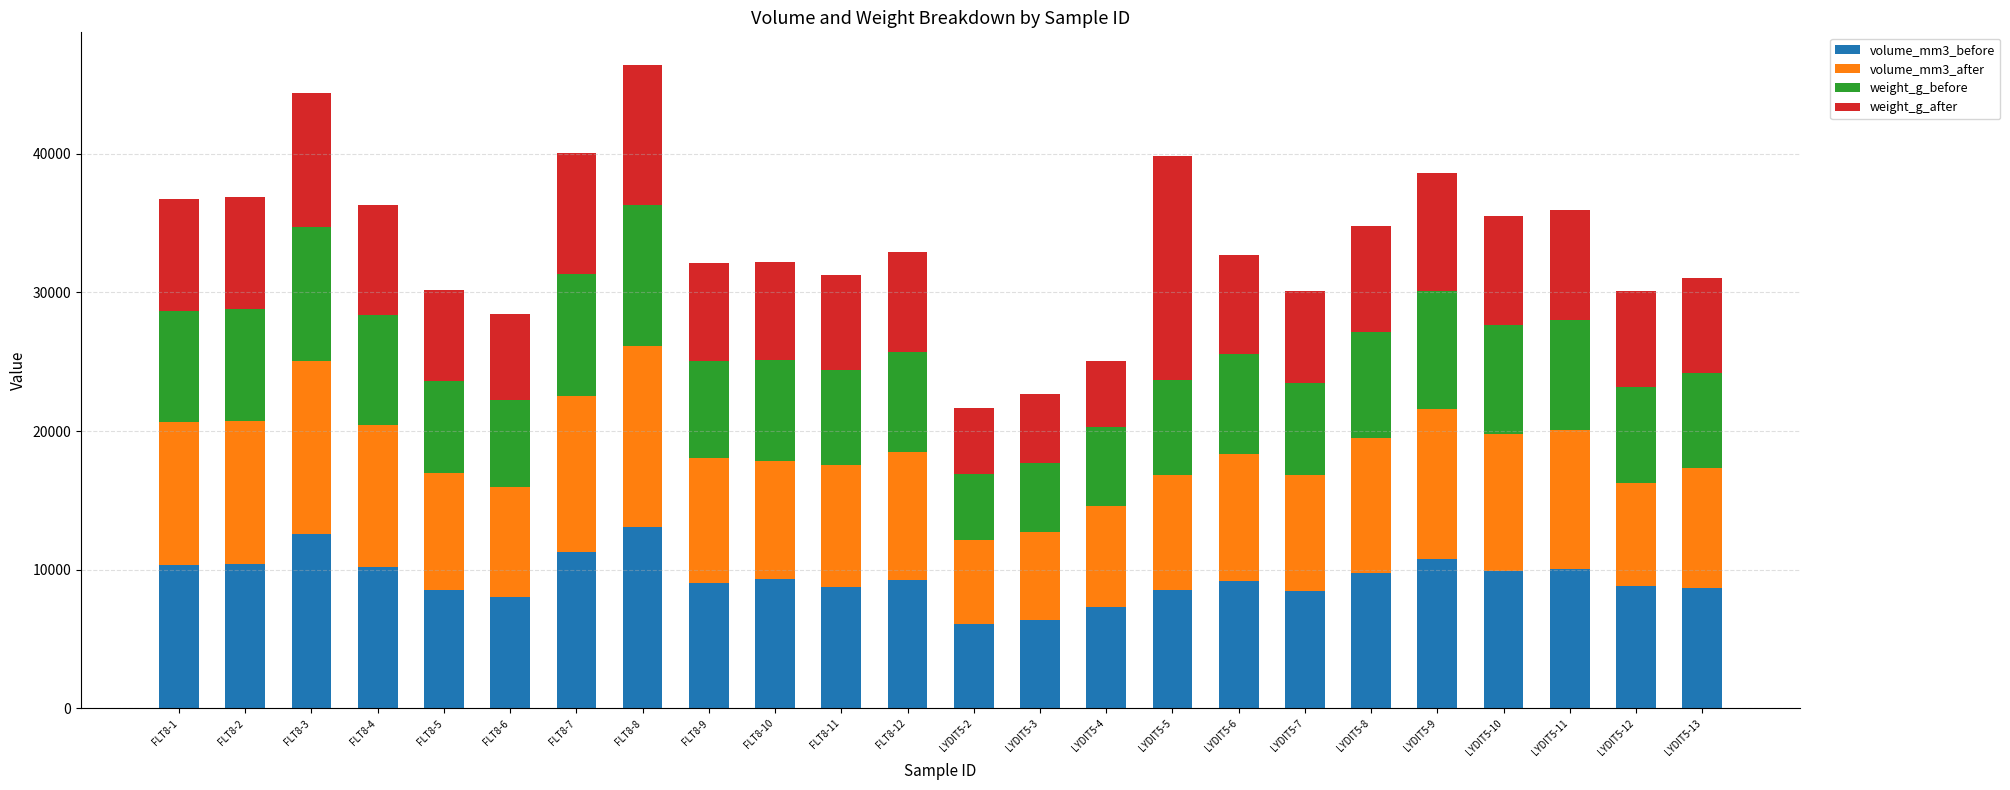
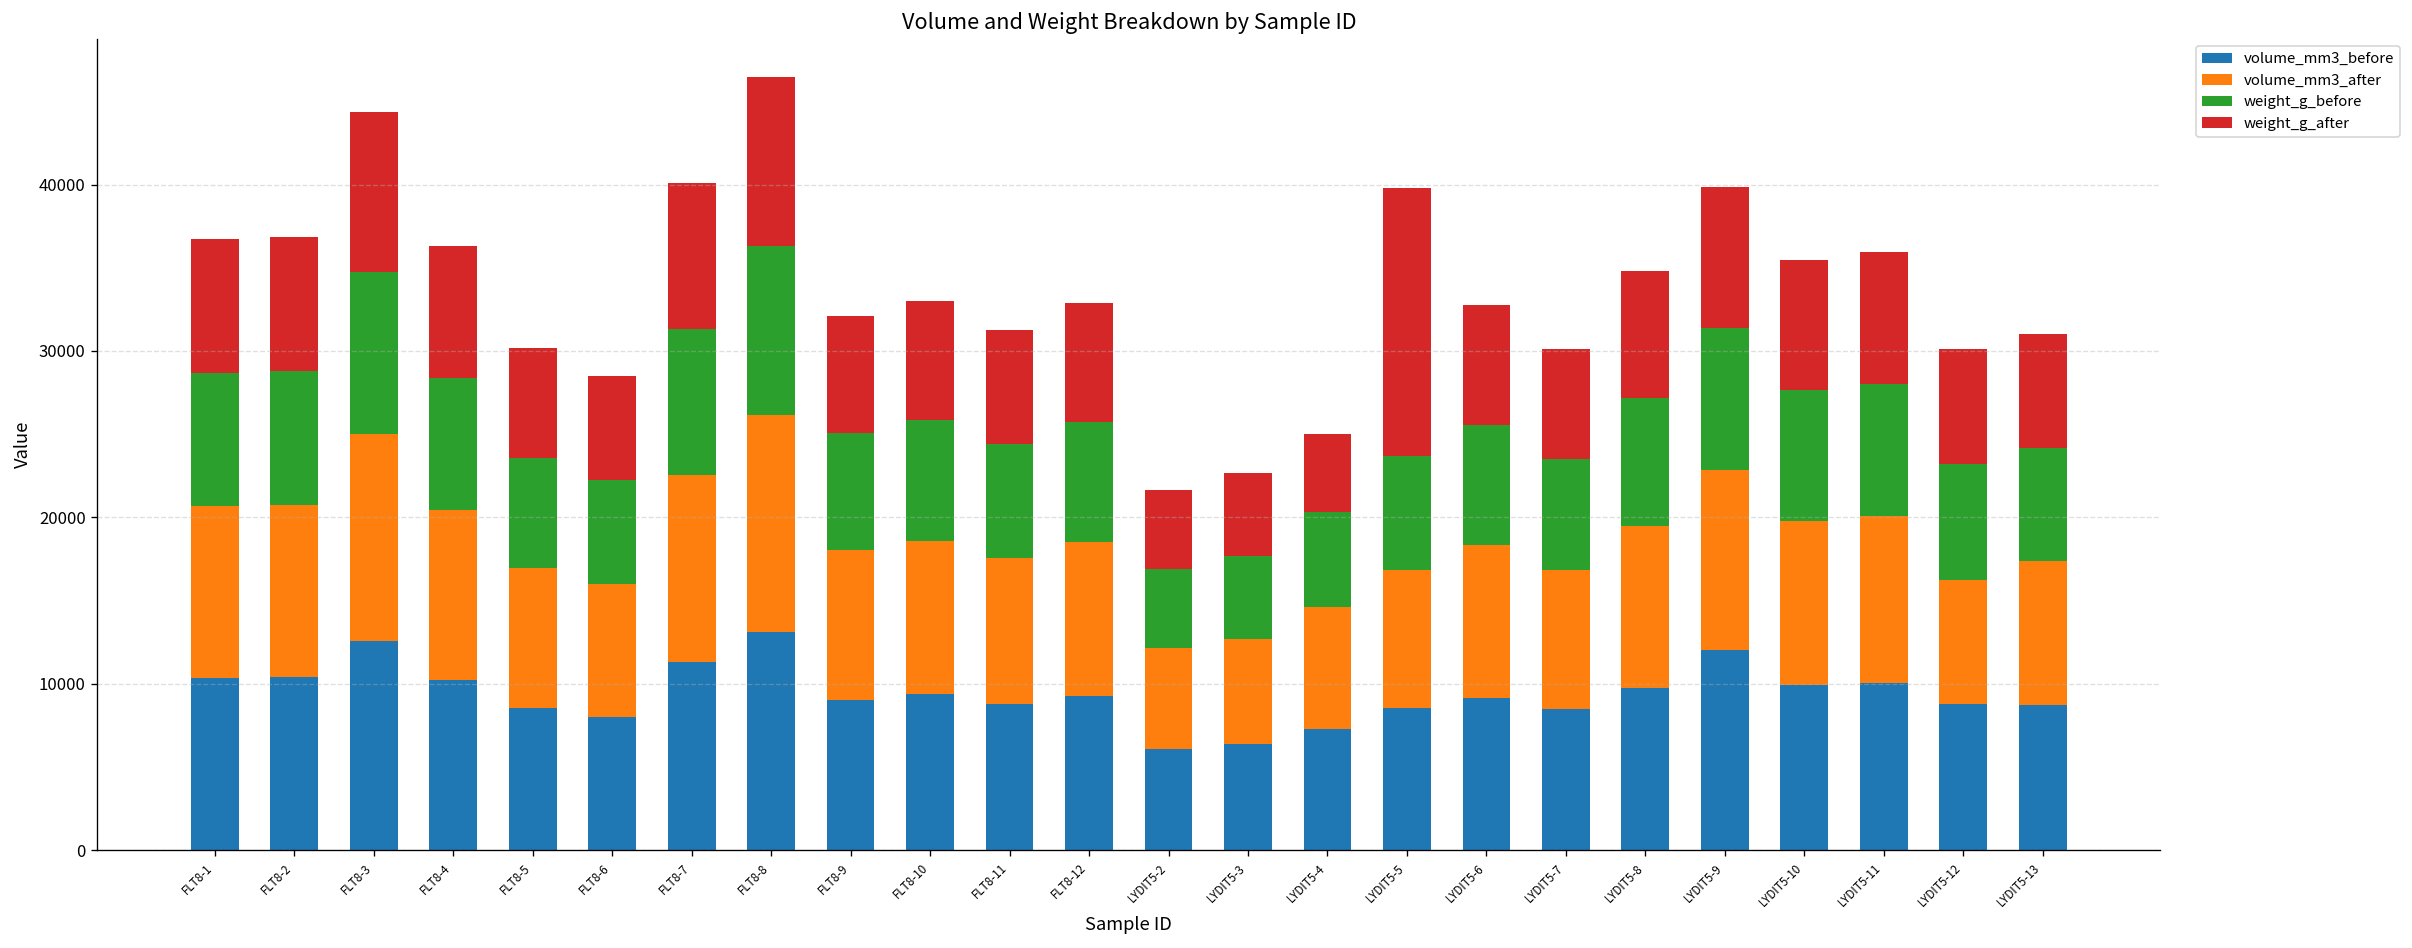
volume_mm3_after, FLT8-10: 8500 -> 9200
volume_mm3_before, LYDIT5-9: 10800 -> 12000
